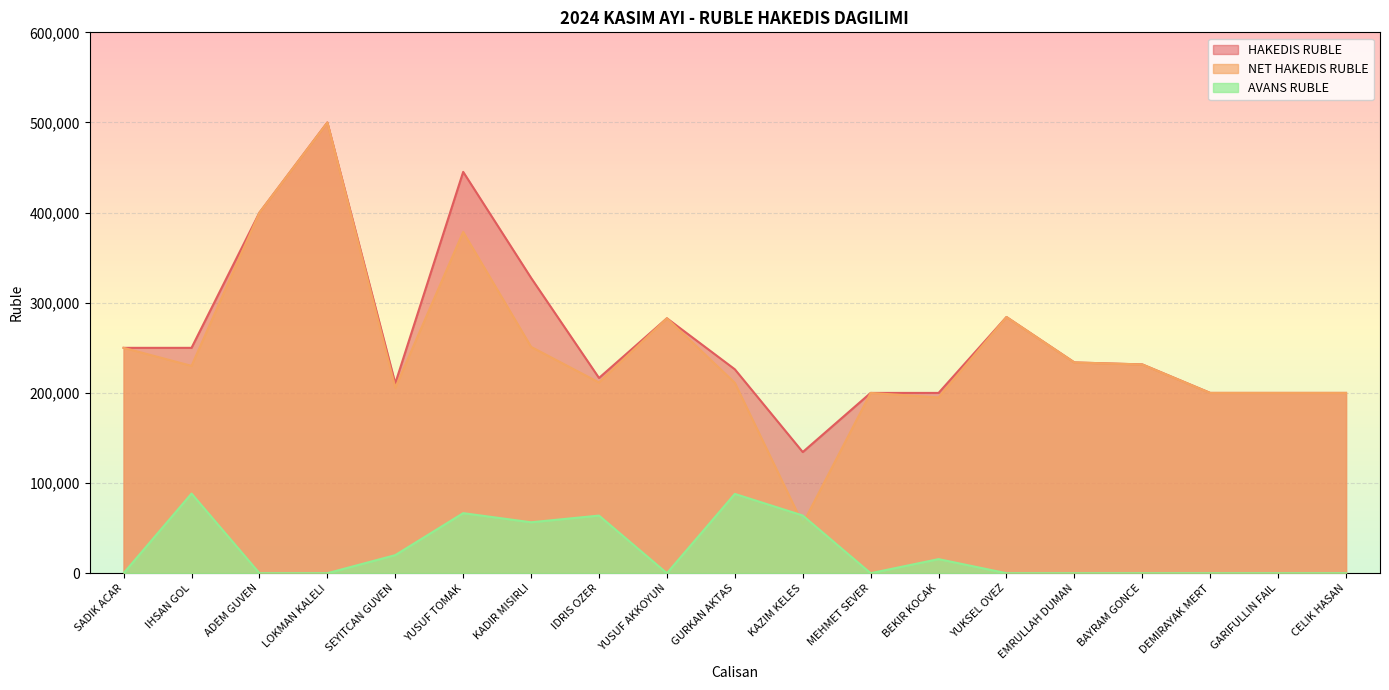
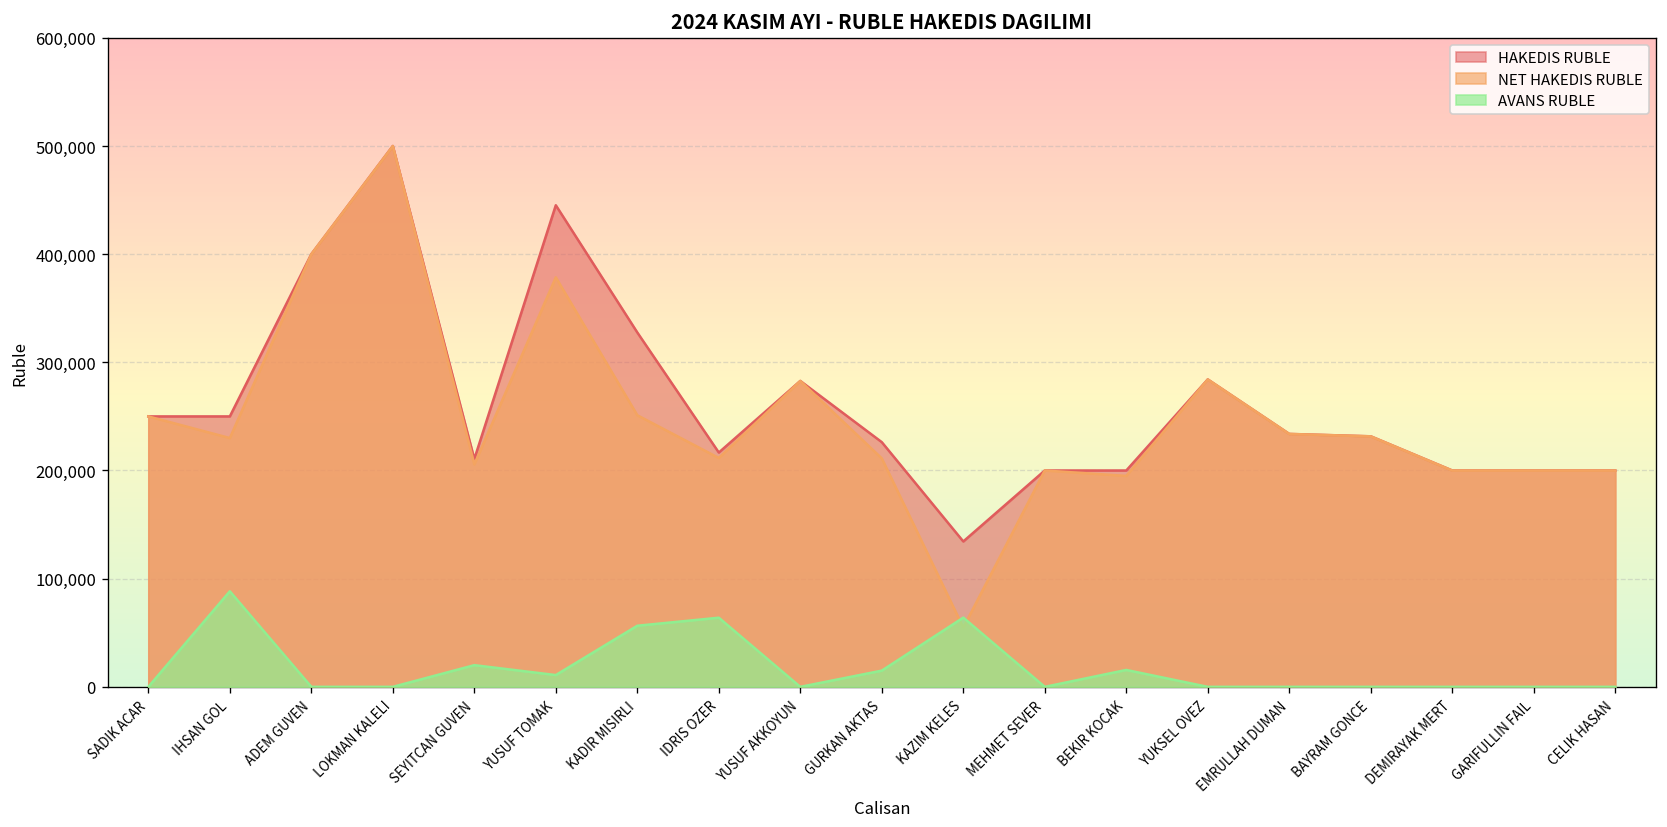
AVANS RUBLE, YUSUF TOMAK: 70,000 -> 10,000
AVANS RUBLE, GURKAN AKTAS: 90,000 -> 20,000
